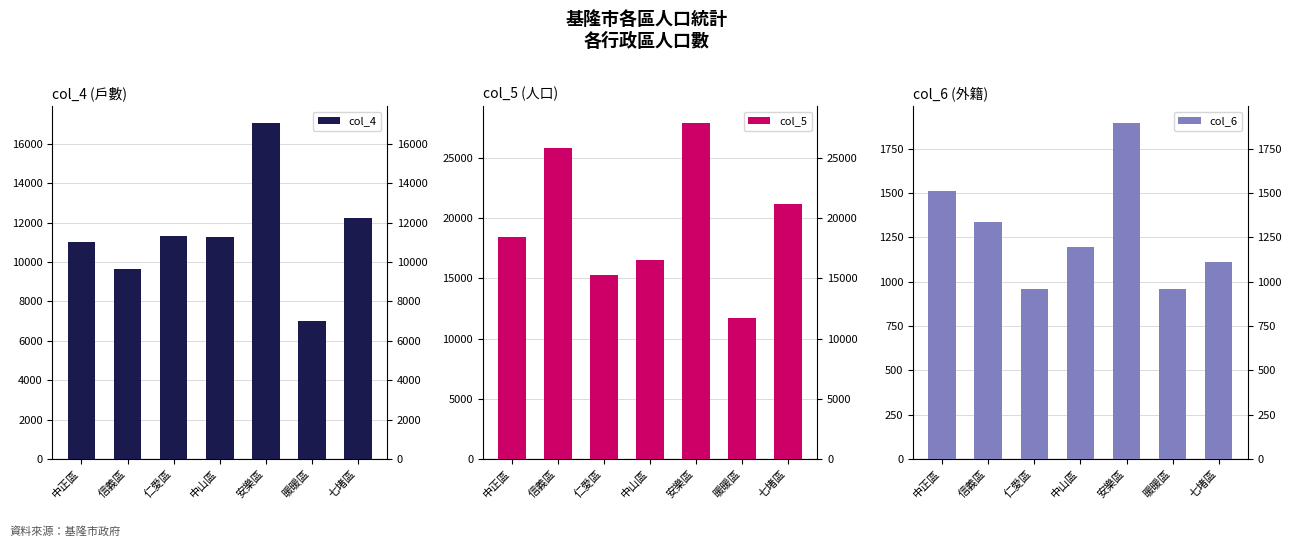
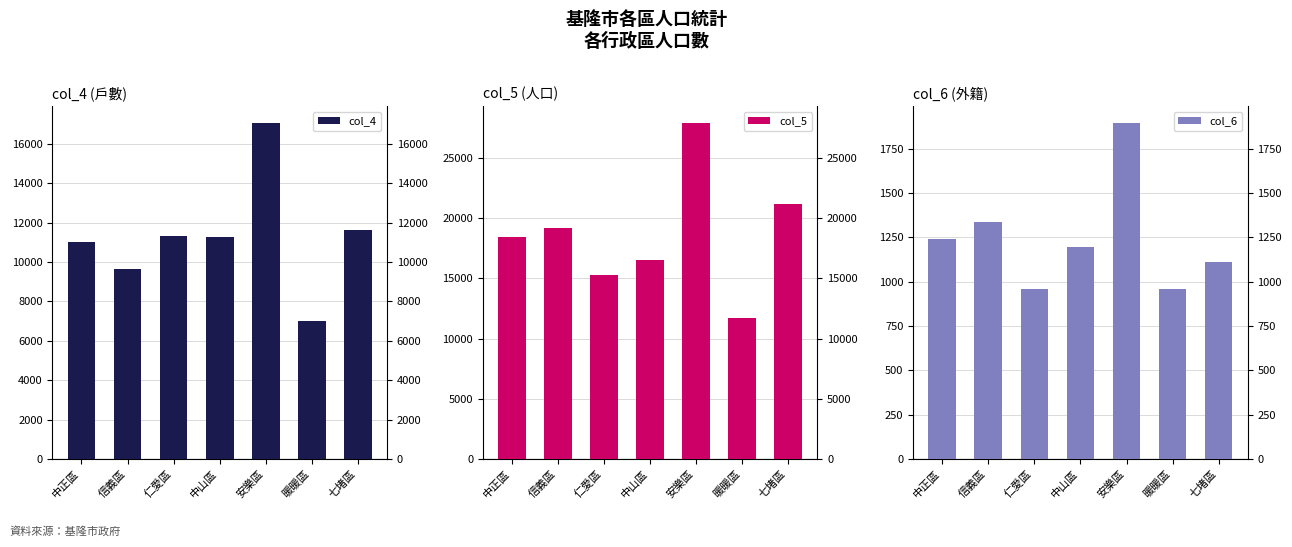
col_4 (戶數), 七堵區: 12200 -> 11600
col_5 (人口), 信義區: 25800 -> 19200
col_6 (外籍), 中正區: 1510 -> 1240
